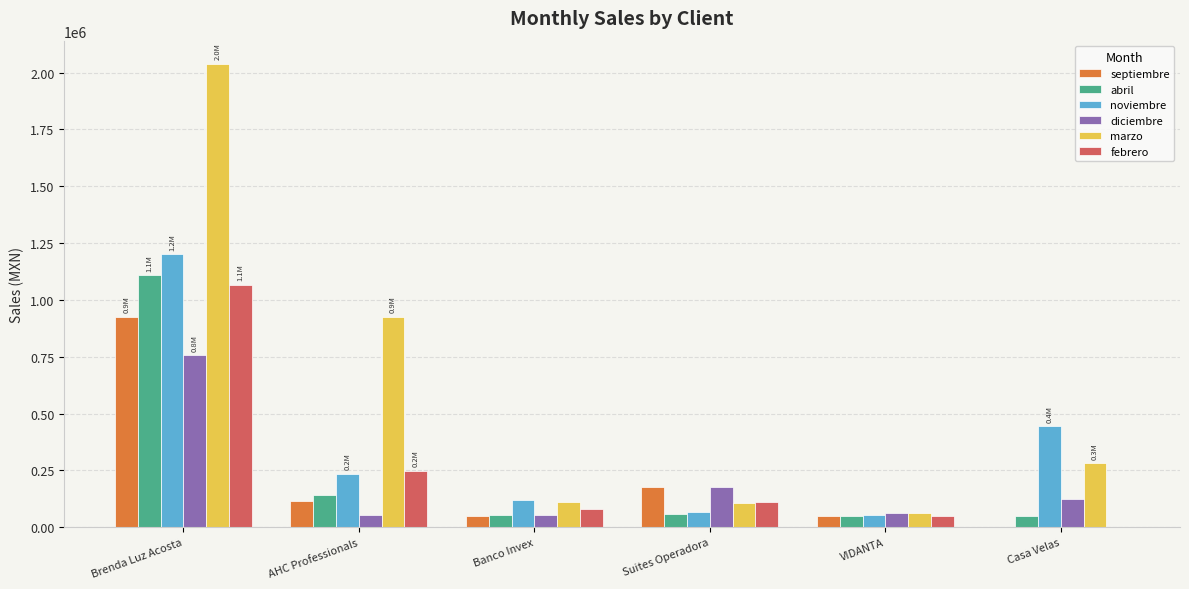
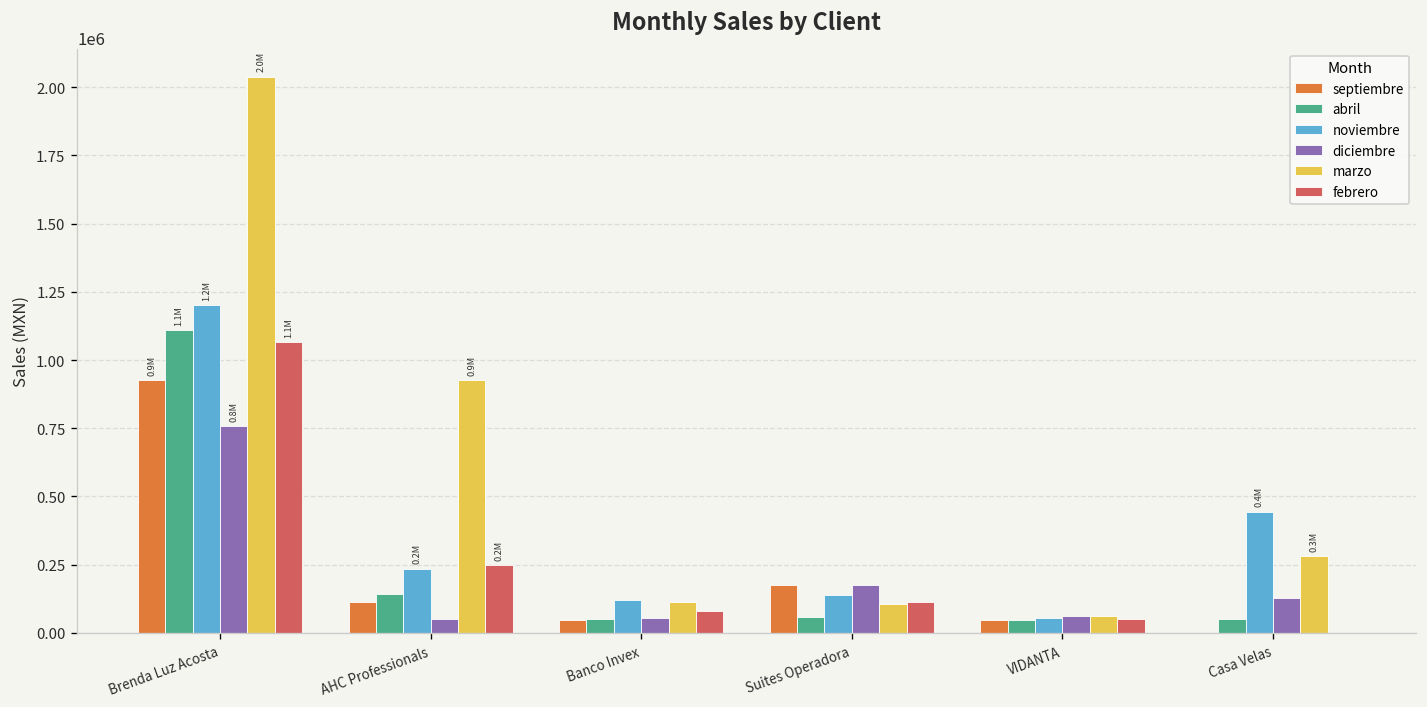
noviembre, Suites Operadora: 70000 -> 140000
